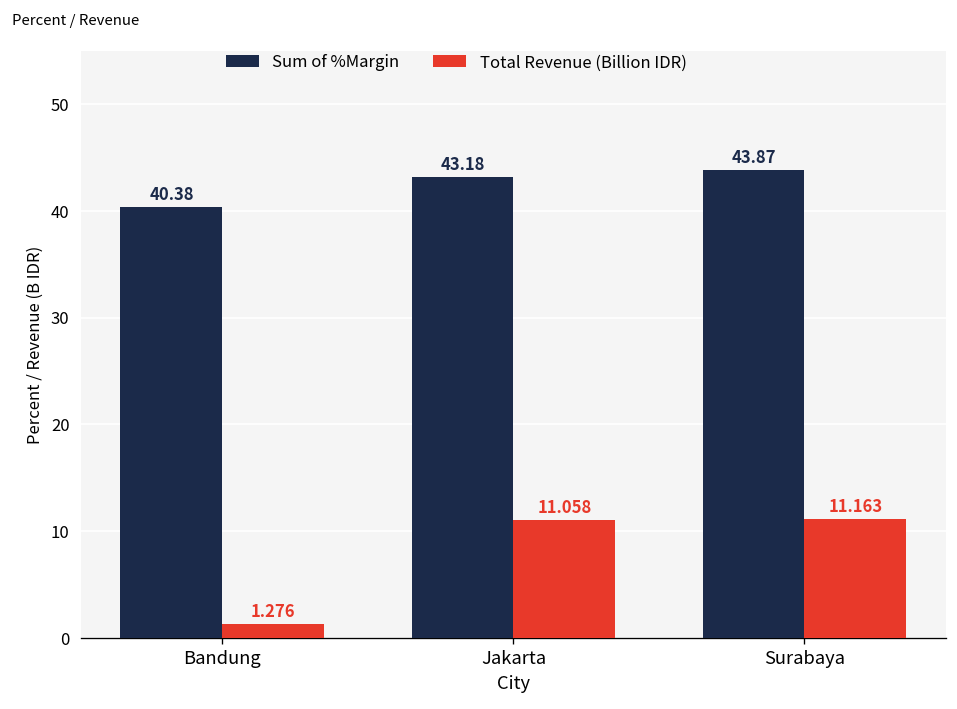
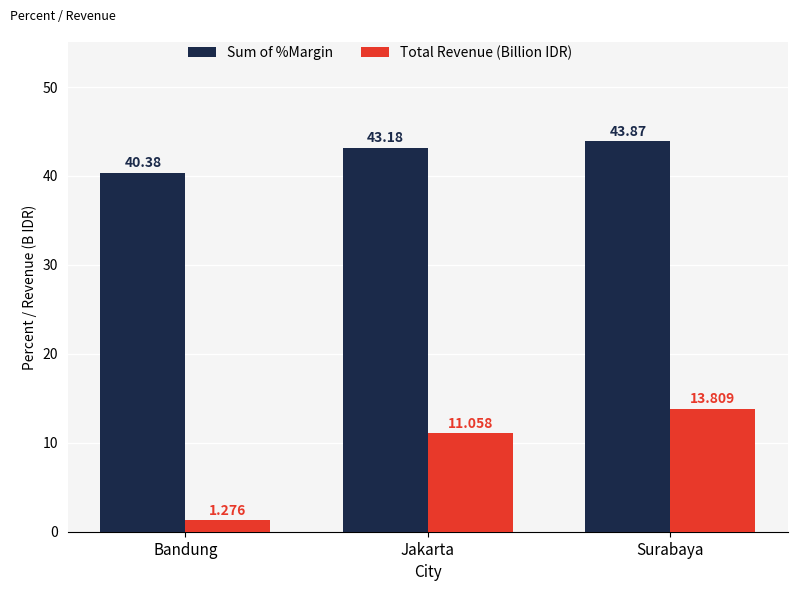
Total Revenue (Billion IDR), Surabaya: 11.163 -> 13.809
